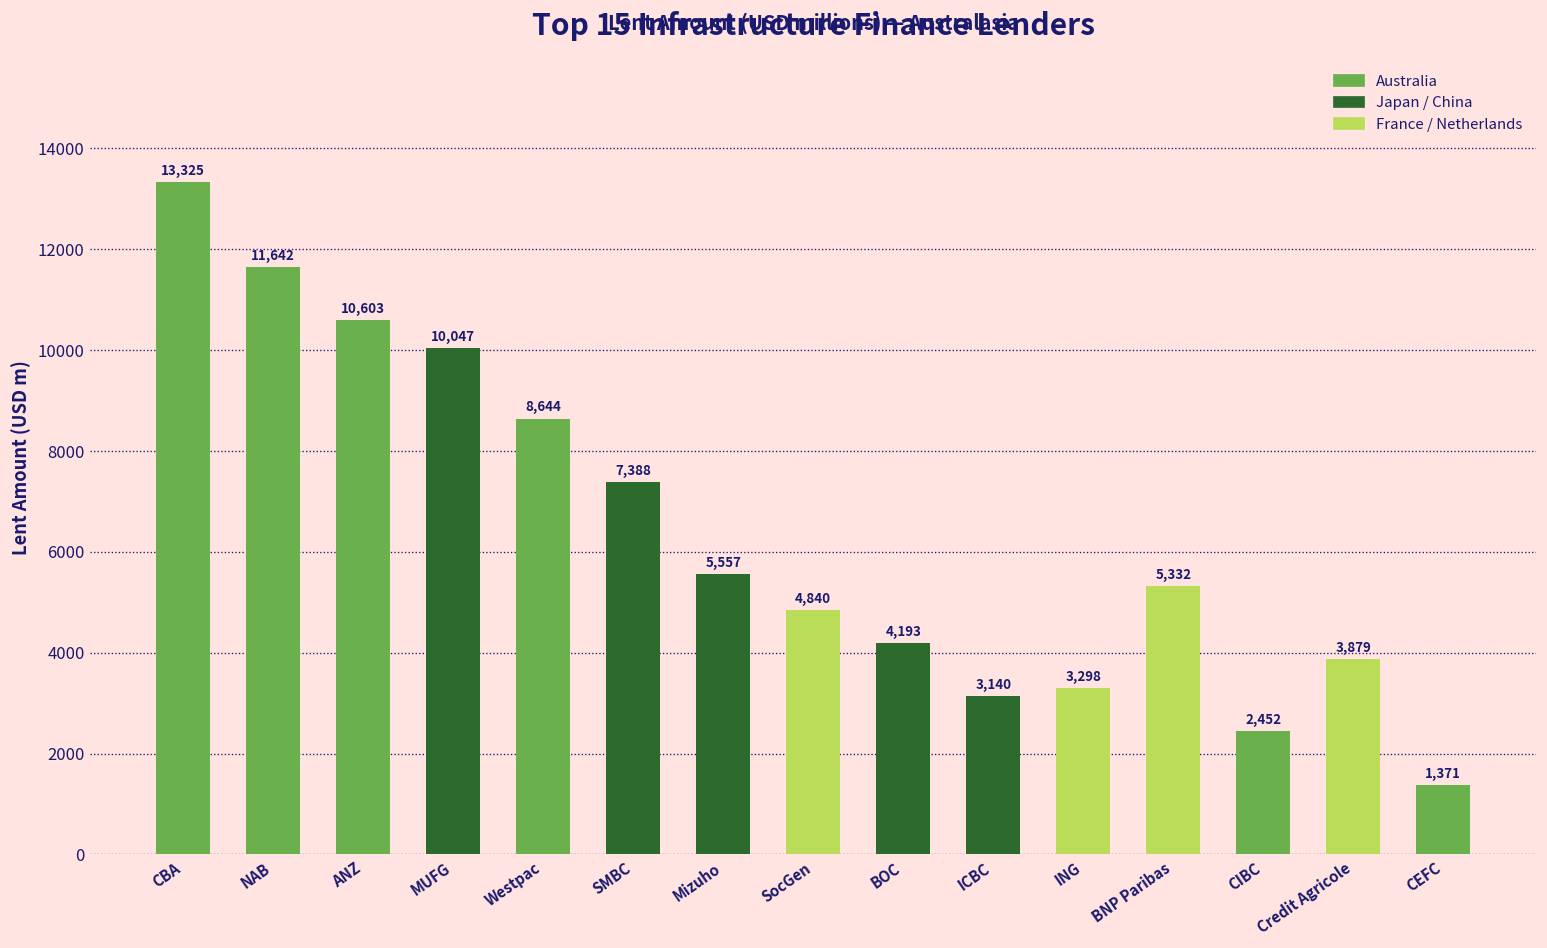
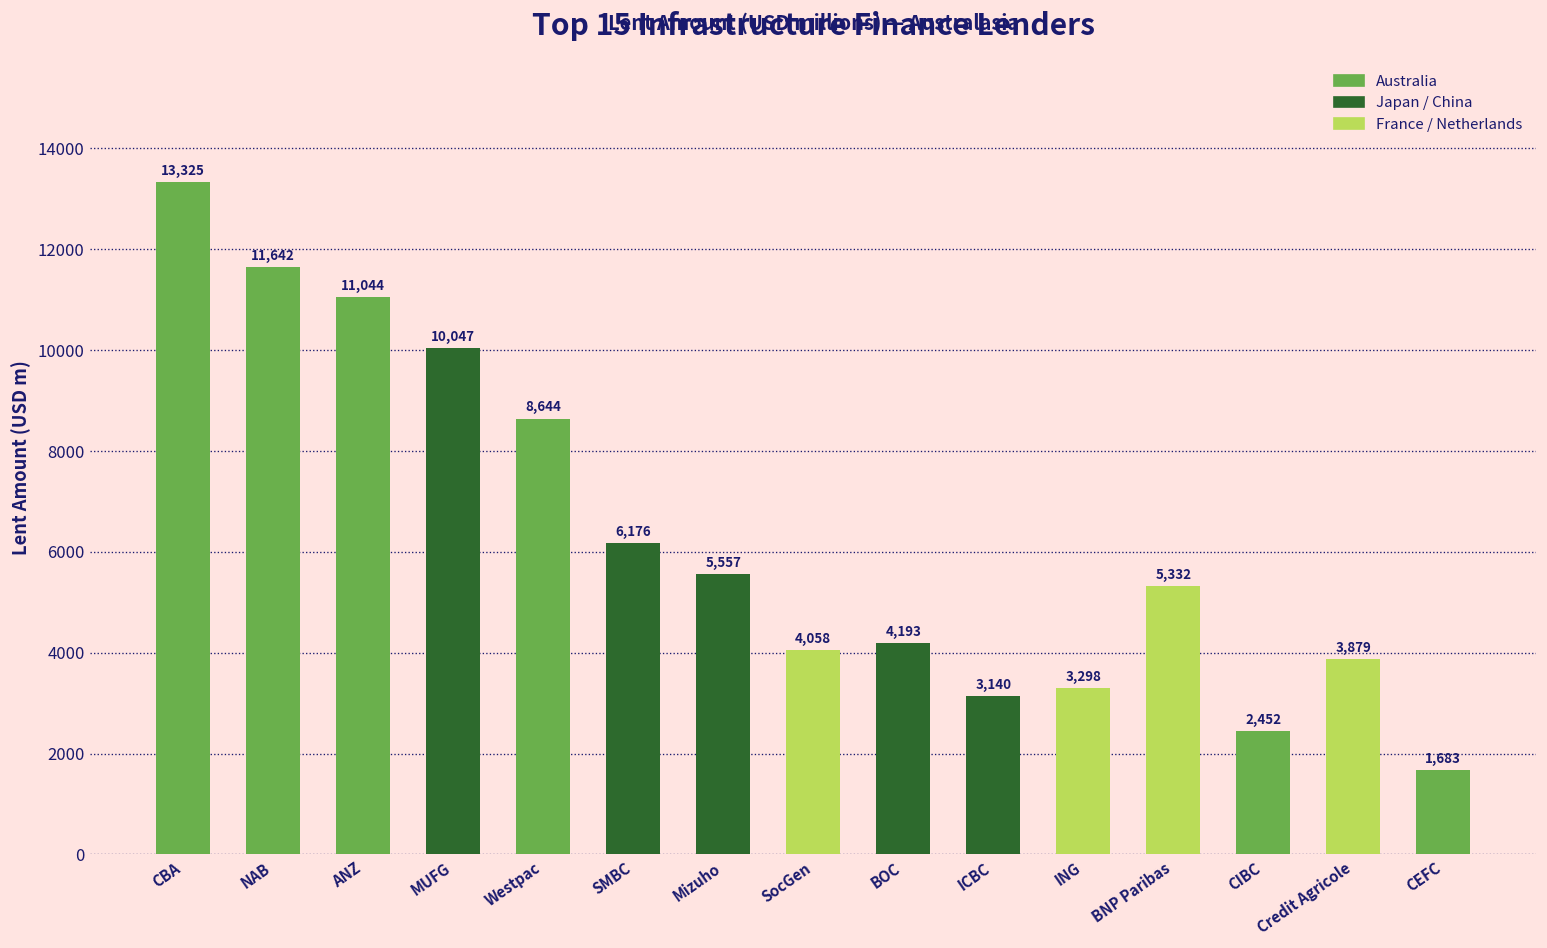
ANZ: 10,603 -> 11,044
SMBC: 7,388 -> 6,176
SocGen: 4,840 -> 4,058
CEFC: 1,371 -> 1,683
